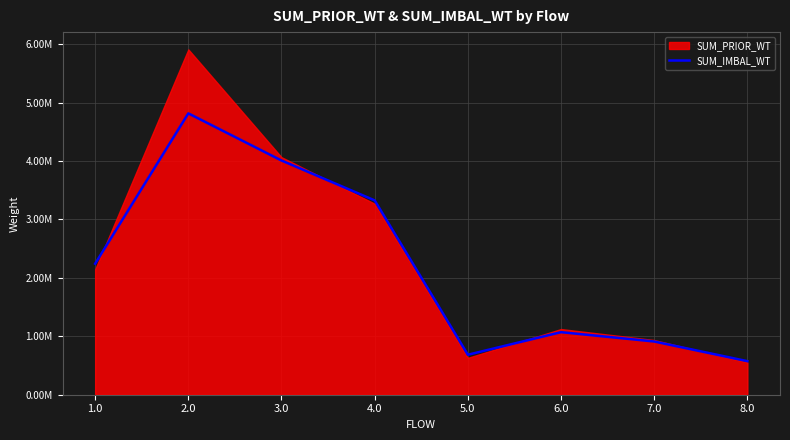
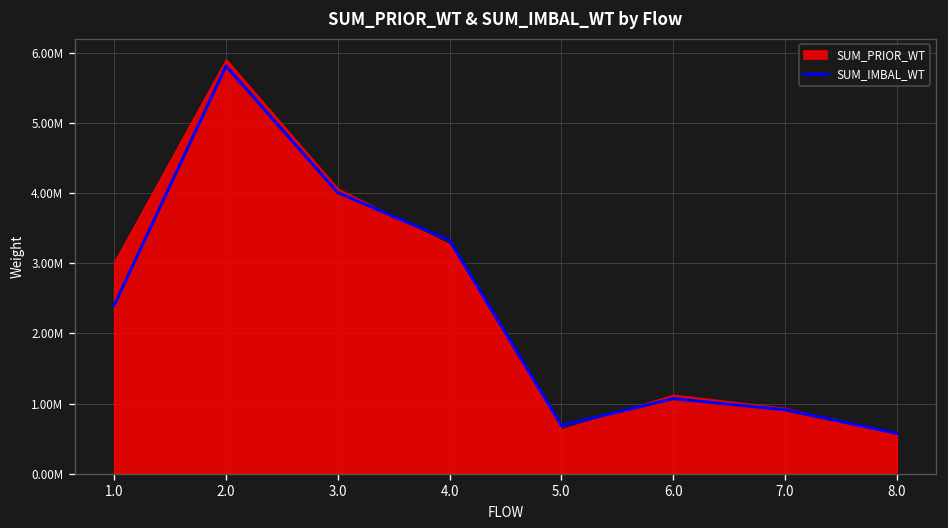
SUM_IMBAL_WT, 1.0: 2200000 -> 2400000
SUM_PRIOR_WT, 1.0: 2100000 -> 3000000
SUM_IMBAL_WT, 2.0: 4800000 -> 5800000
